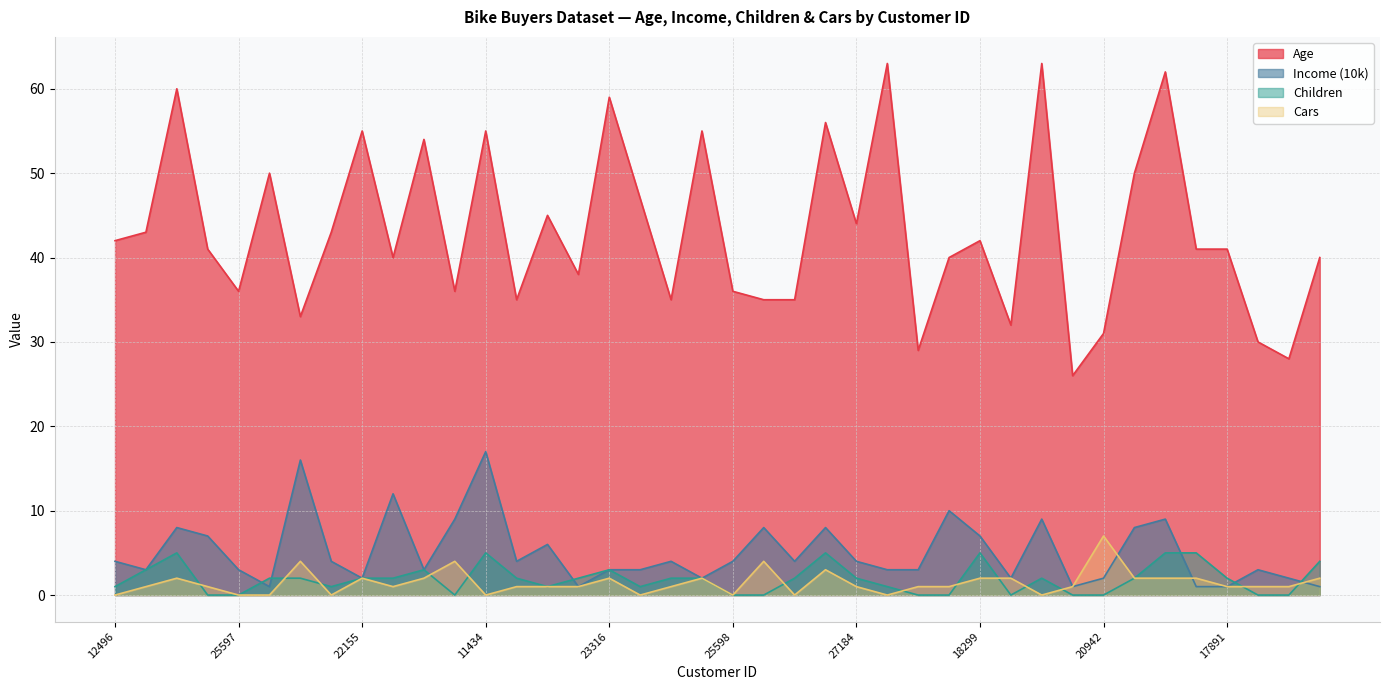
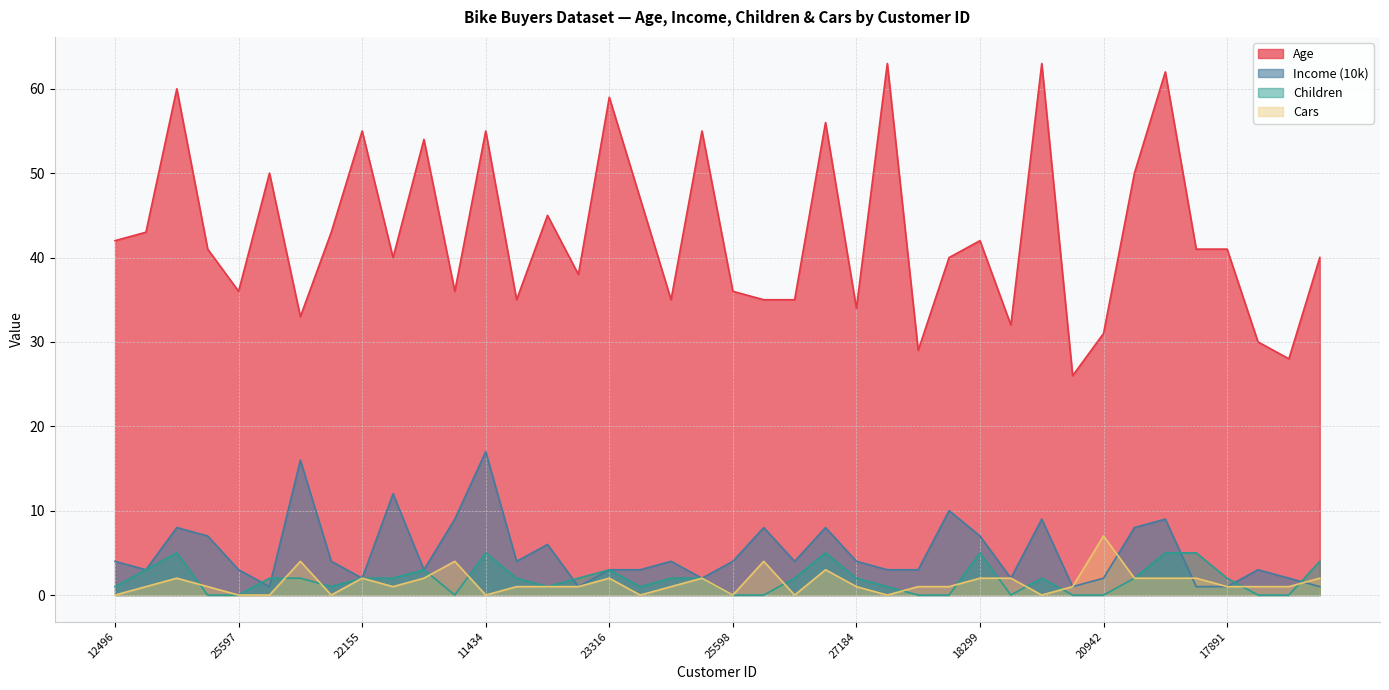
Age, 27184: 44 -> 34
